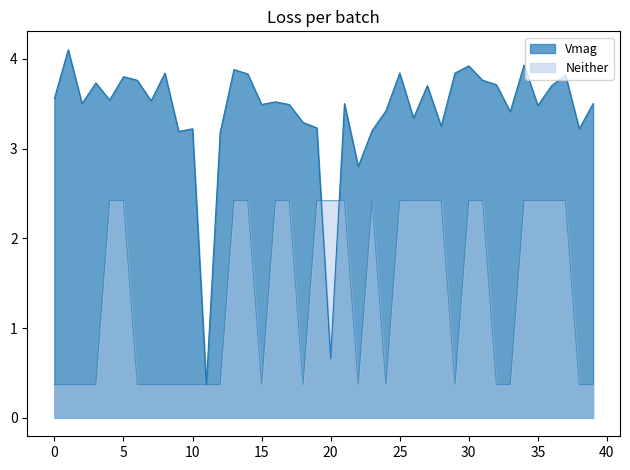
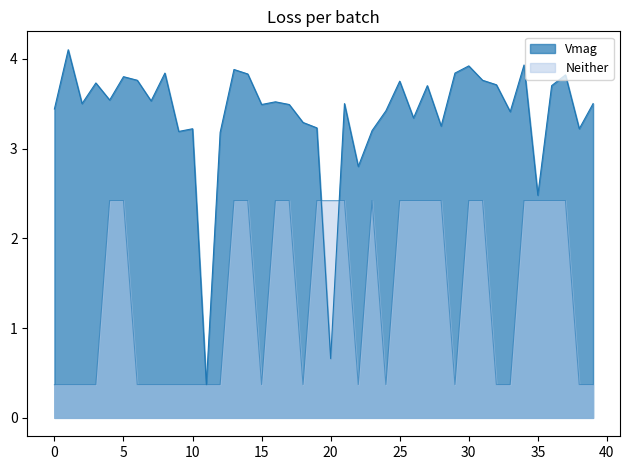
Vmag, 0: 3.6 -> 3.4
Vmag, 25: 3.84 -> 3.75
Vmag, 35: 3.5 -> 2.5
